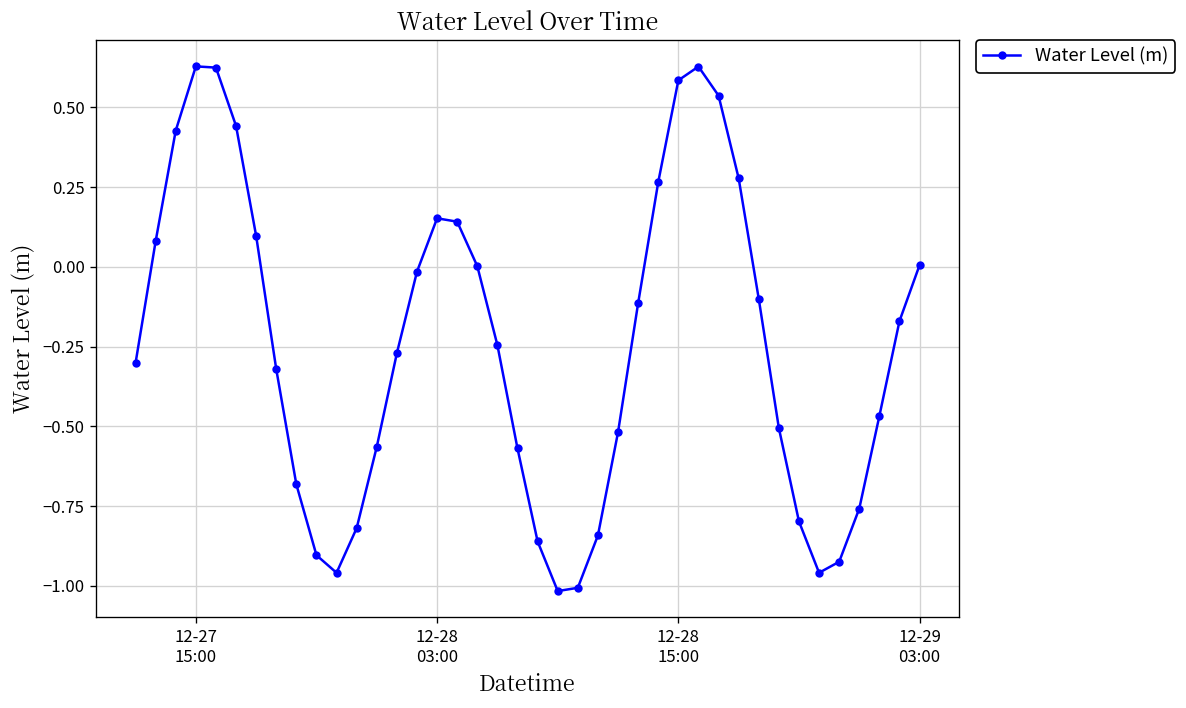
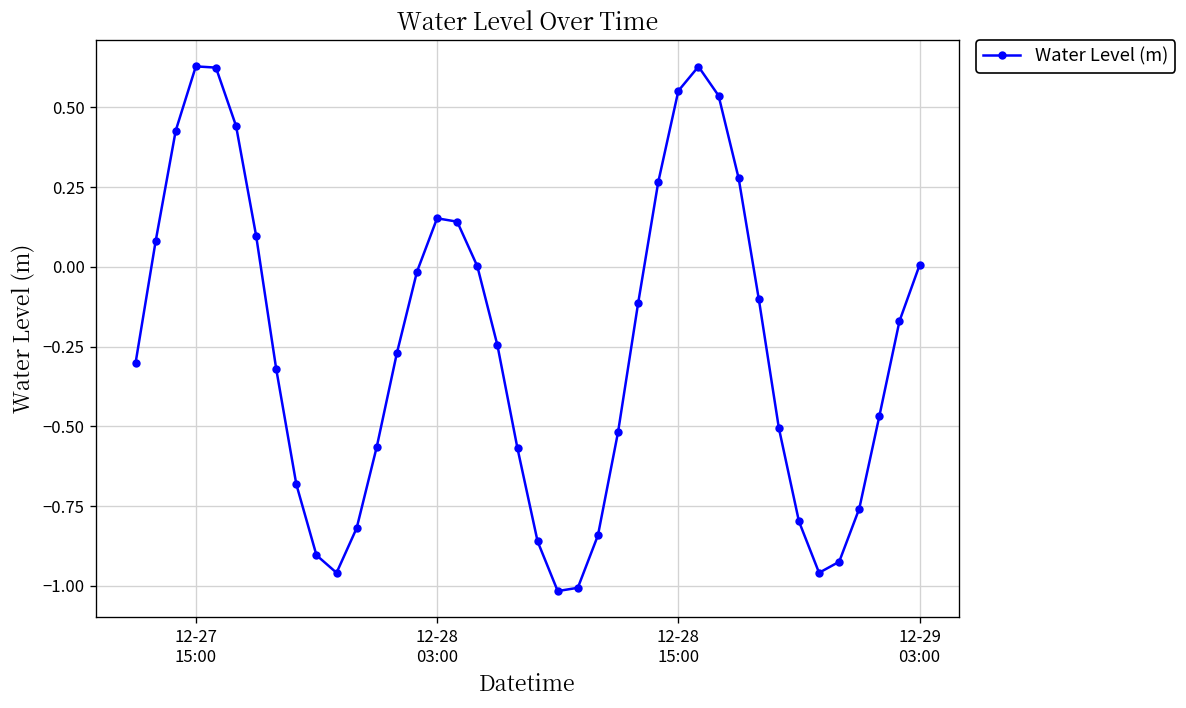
12-28 15:00: 0.58 -> 0.55
